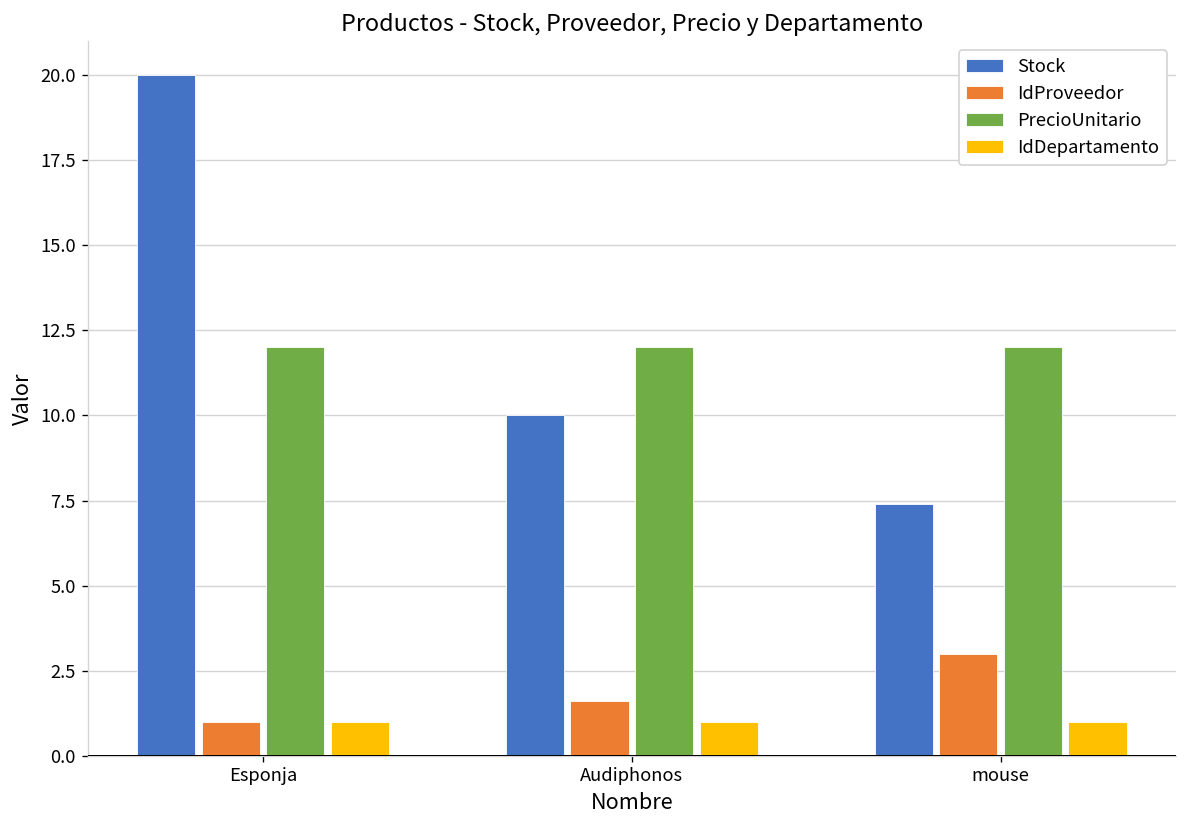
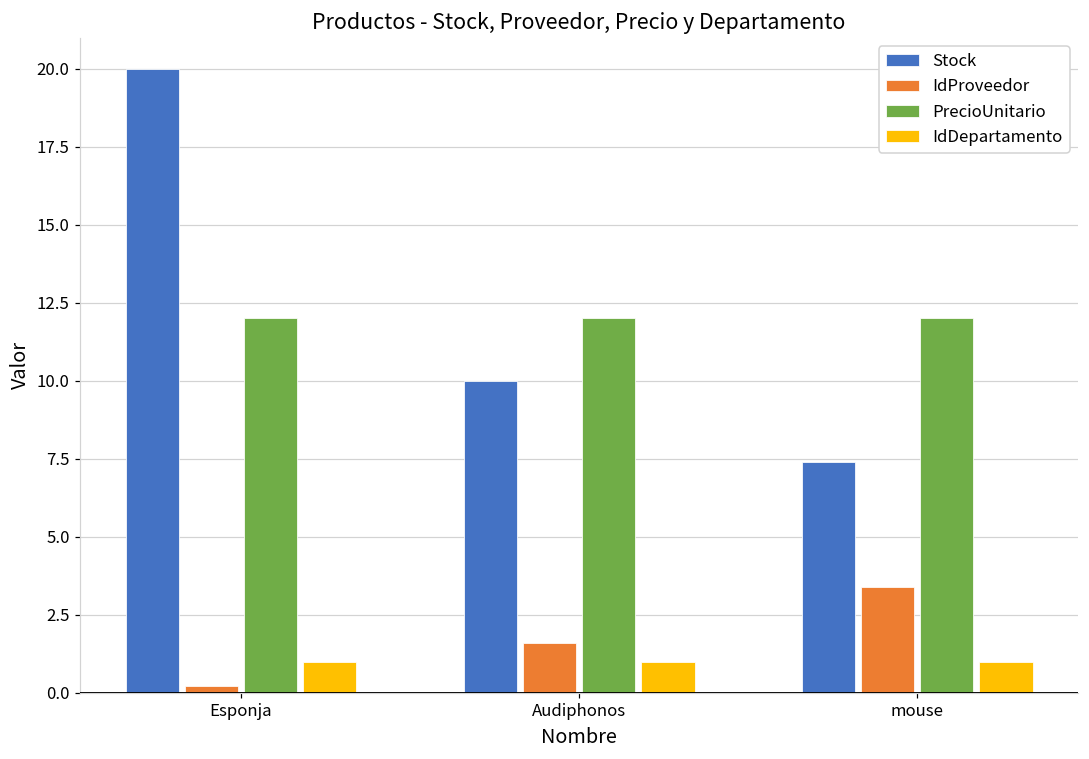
IdProveedor, Esponja: 1.0 -> 0.2
IdProveedor, mouse: 3.0 -> 3.4
